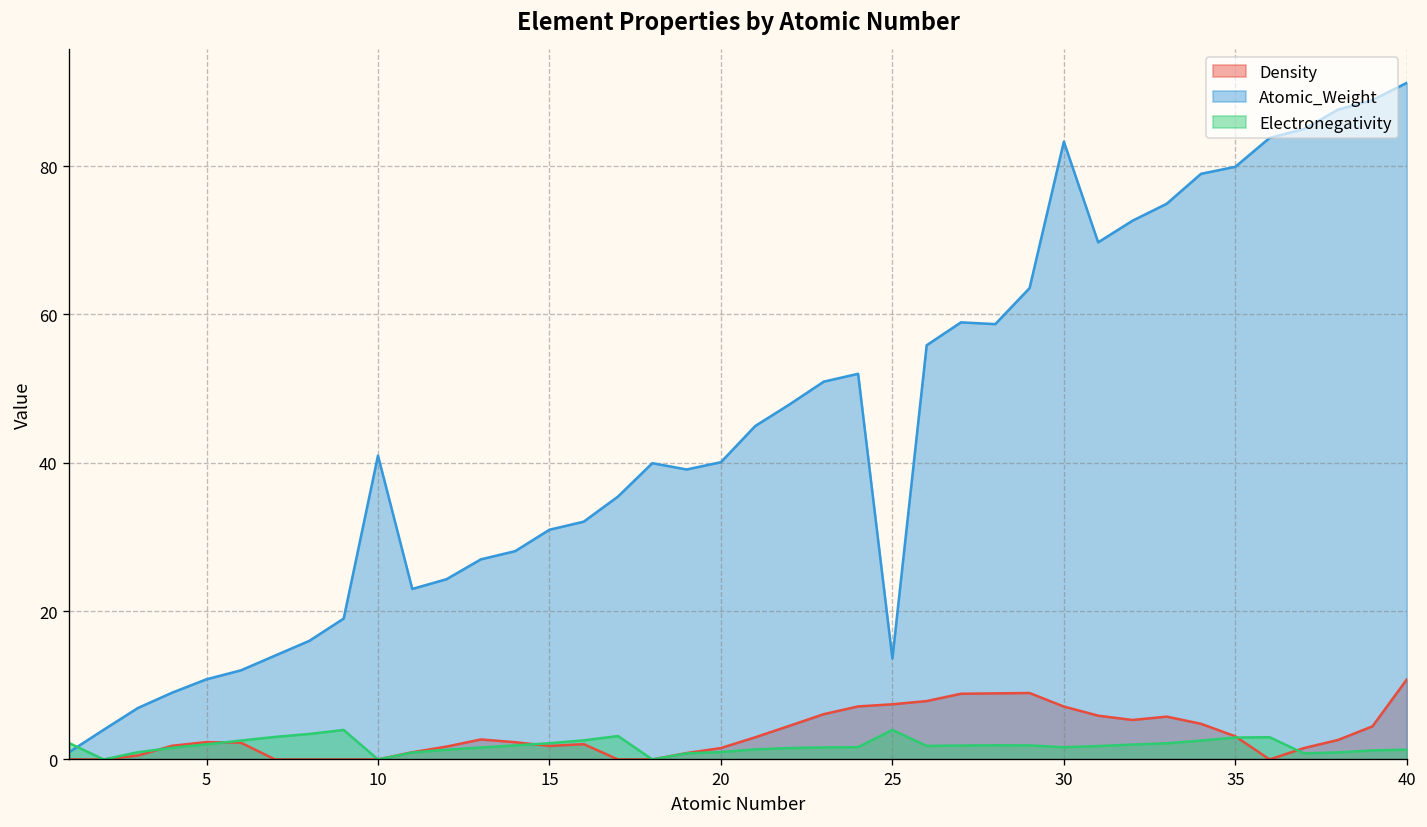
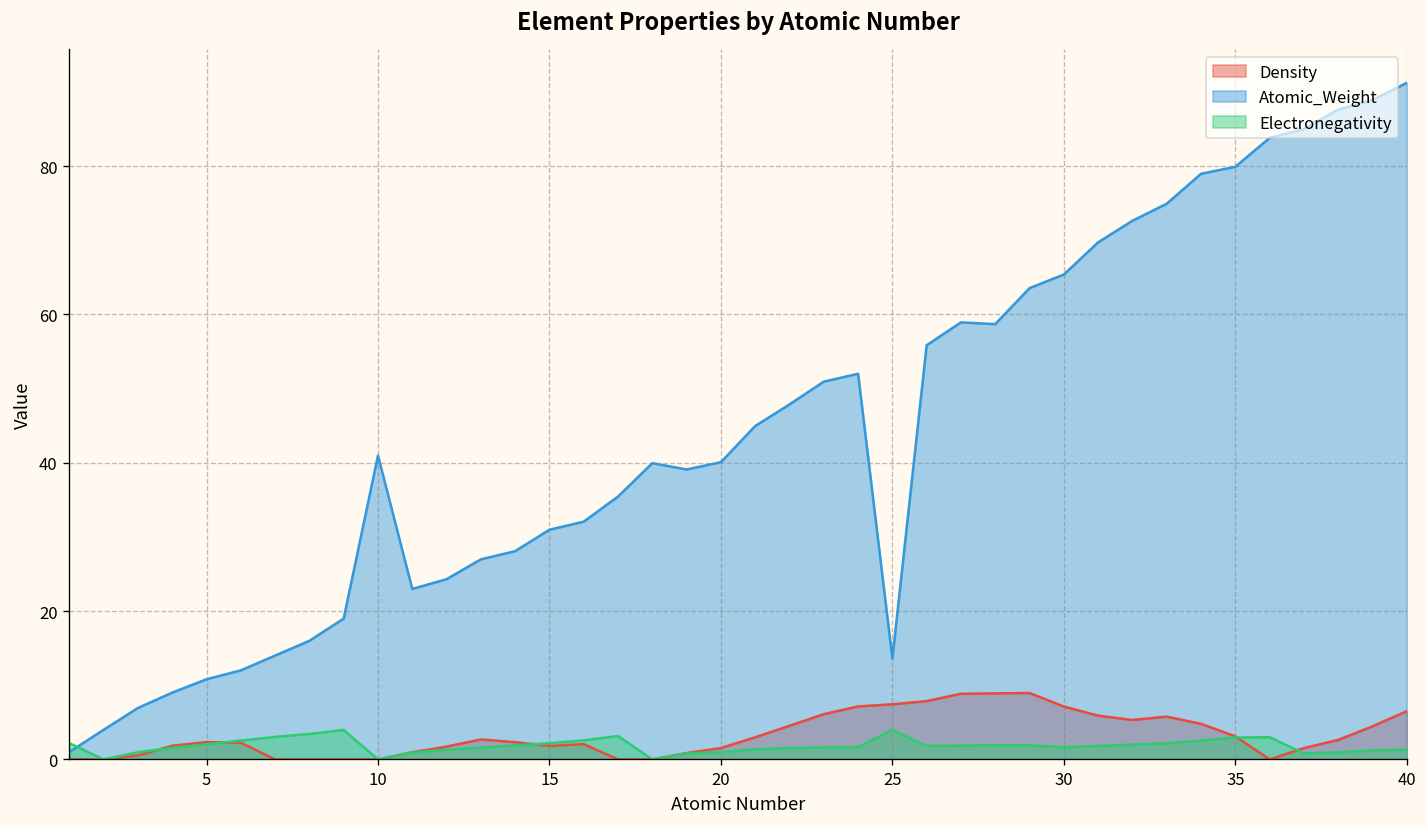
Atomic_Weight, 30: 83 -> 65
Density, 40: 11 -> 7
